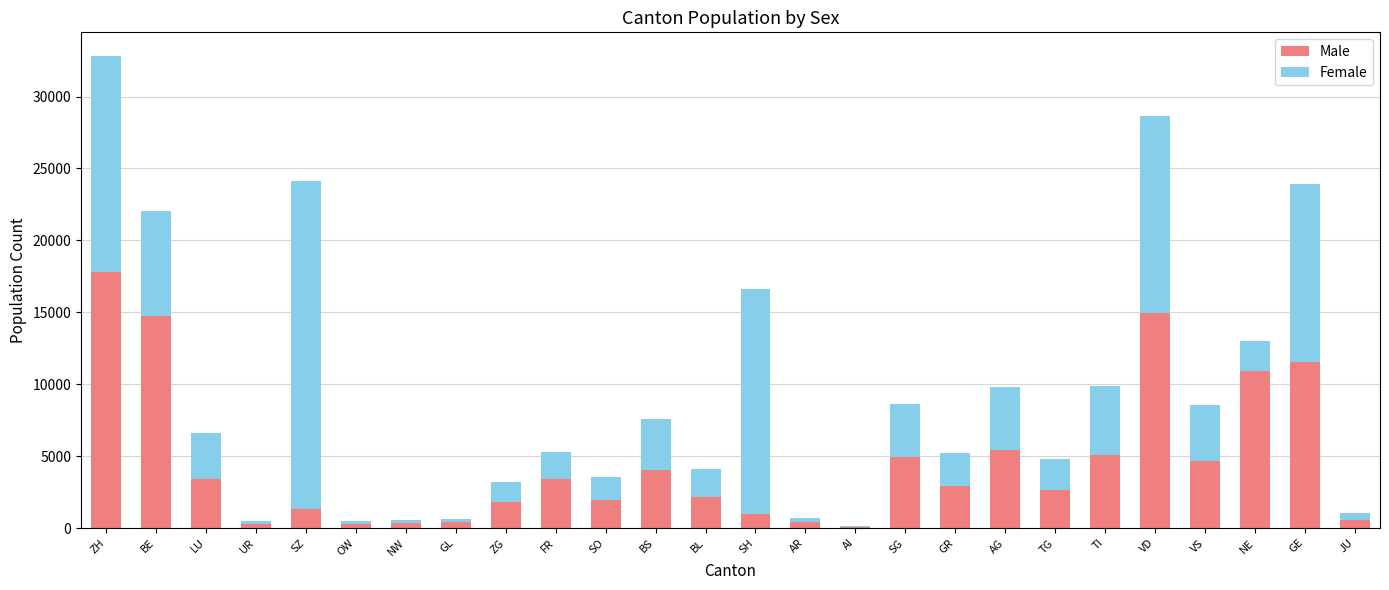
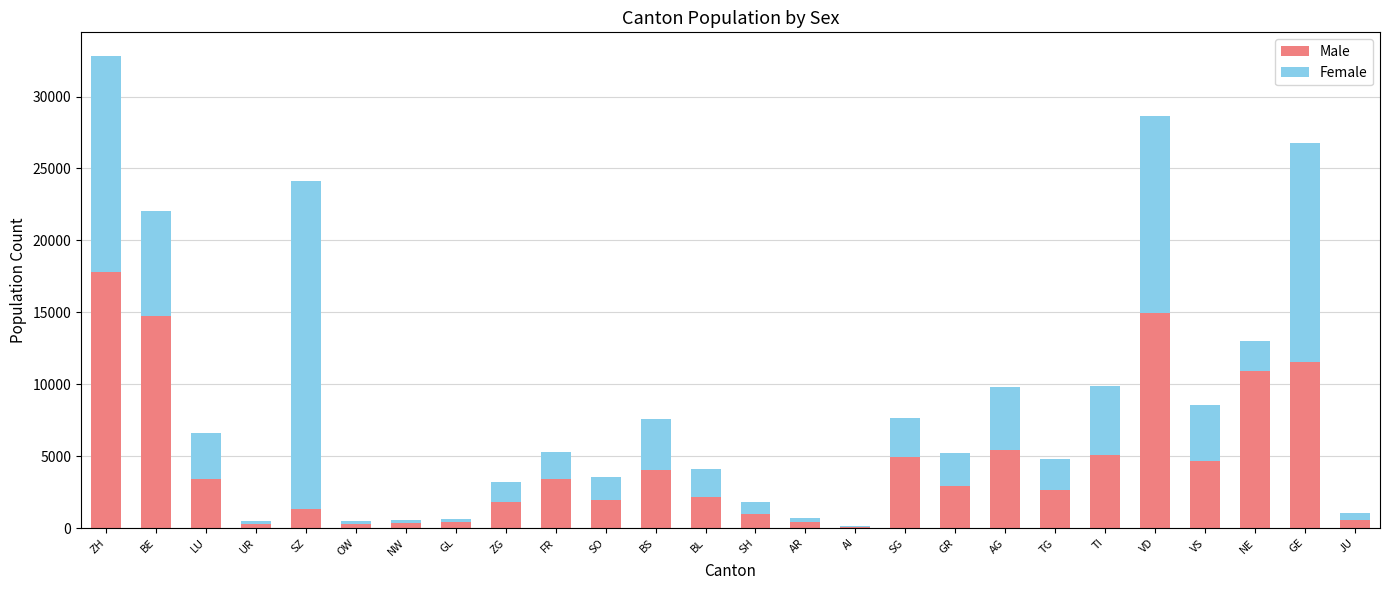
Female, SH: 15700 -> 800
Female, SG: 3700 -> 2700
Female, GE: 12400 -> 15300
